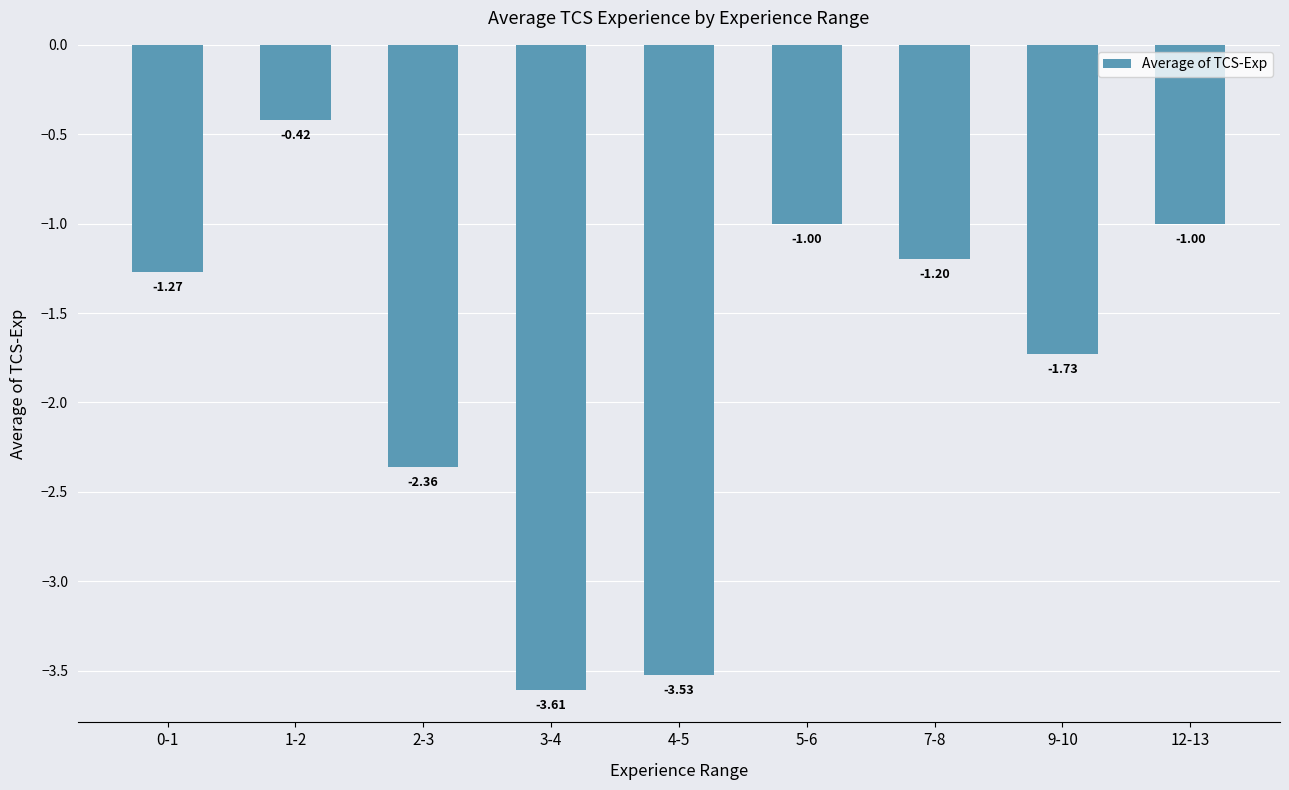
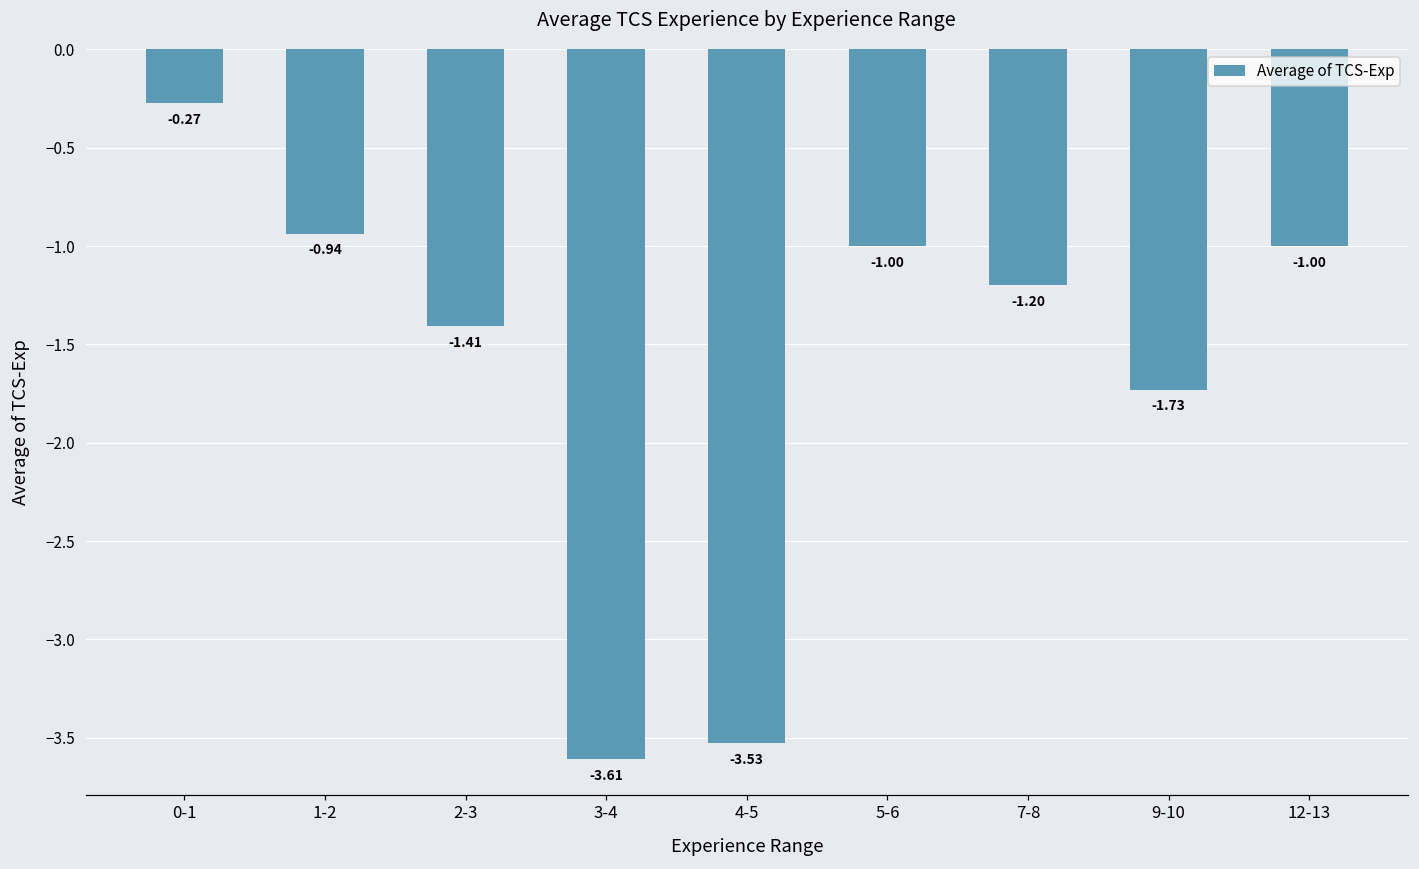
0-1: -1.27 -> -0.27
1-2: -0.42 -> -0.94
2-3: -2.36 -> -1.41
